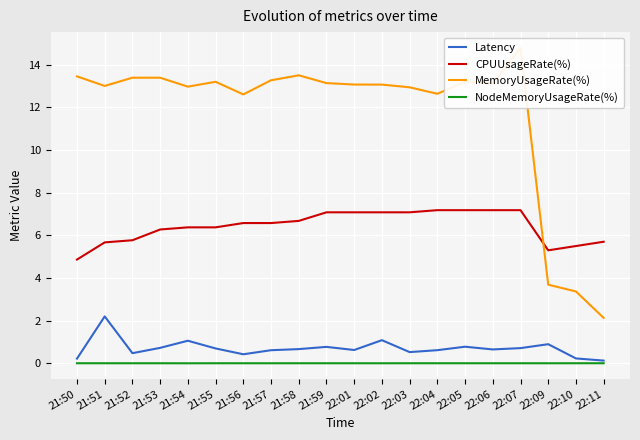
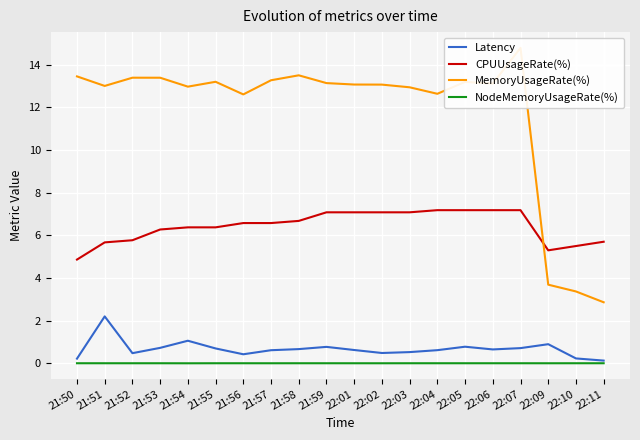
Latency, 22:02: 1.1 -> 0.5
MemoryUsageRate(%), 22:11: 2.1 -> 2.9
